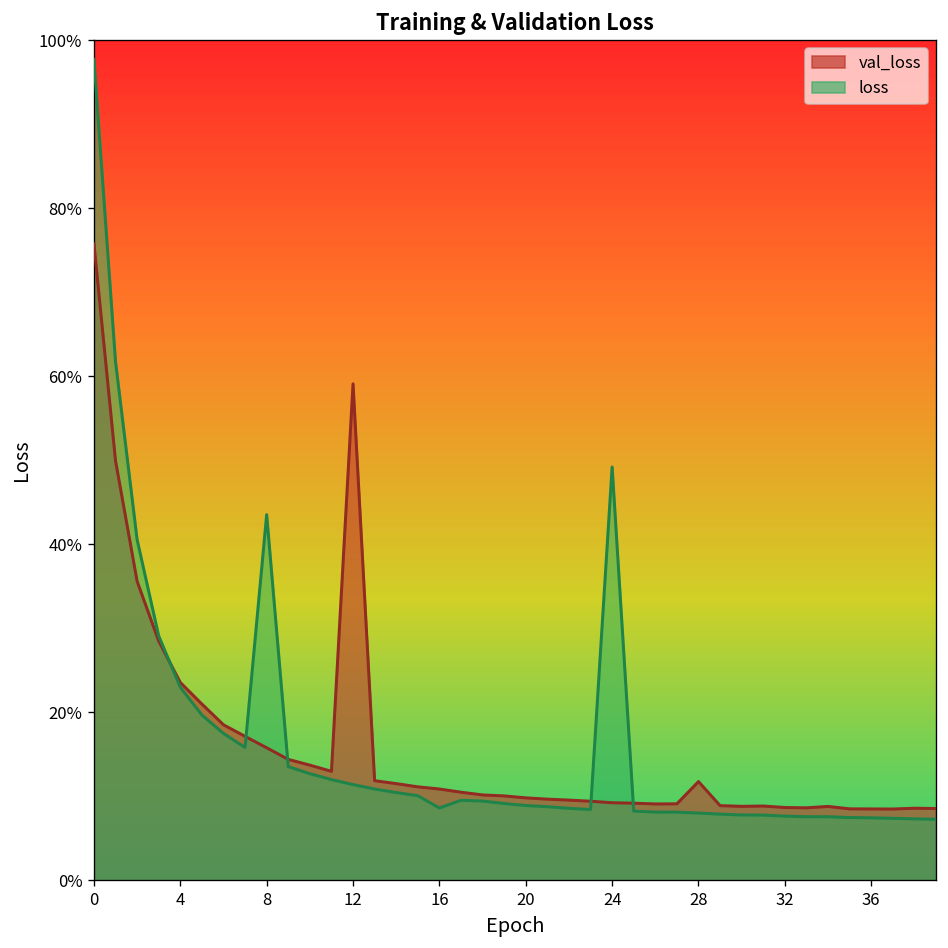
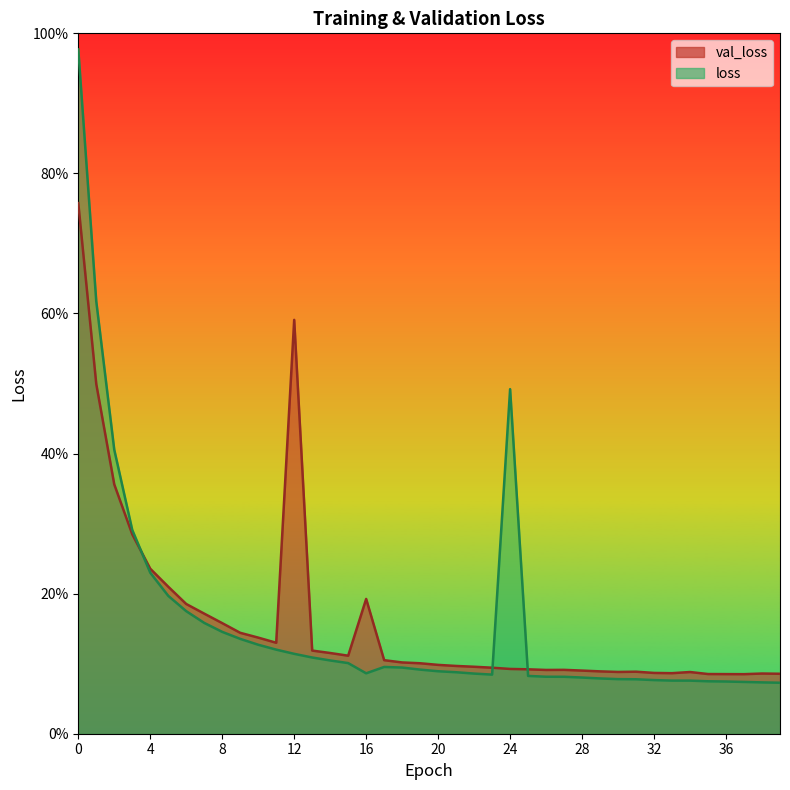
loss, 8: 44% -> 15%
val_loss, 16: 11% -> 19%
val_loss, 28: 12% -> 9%
